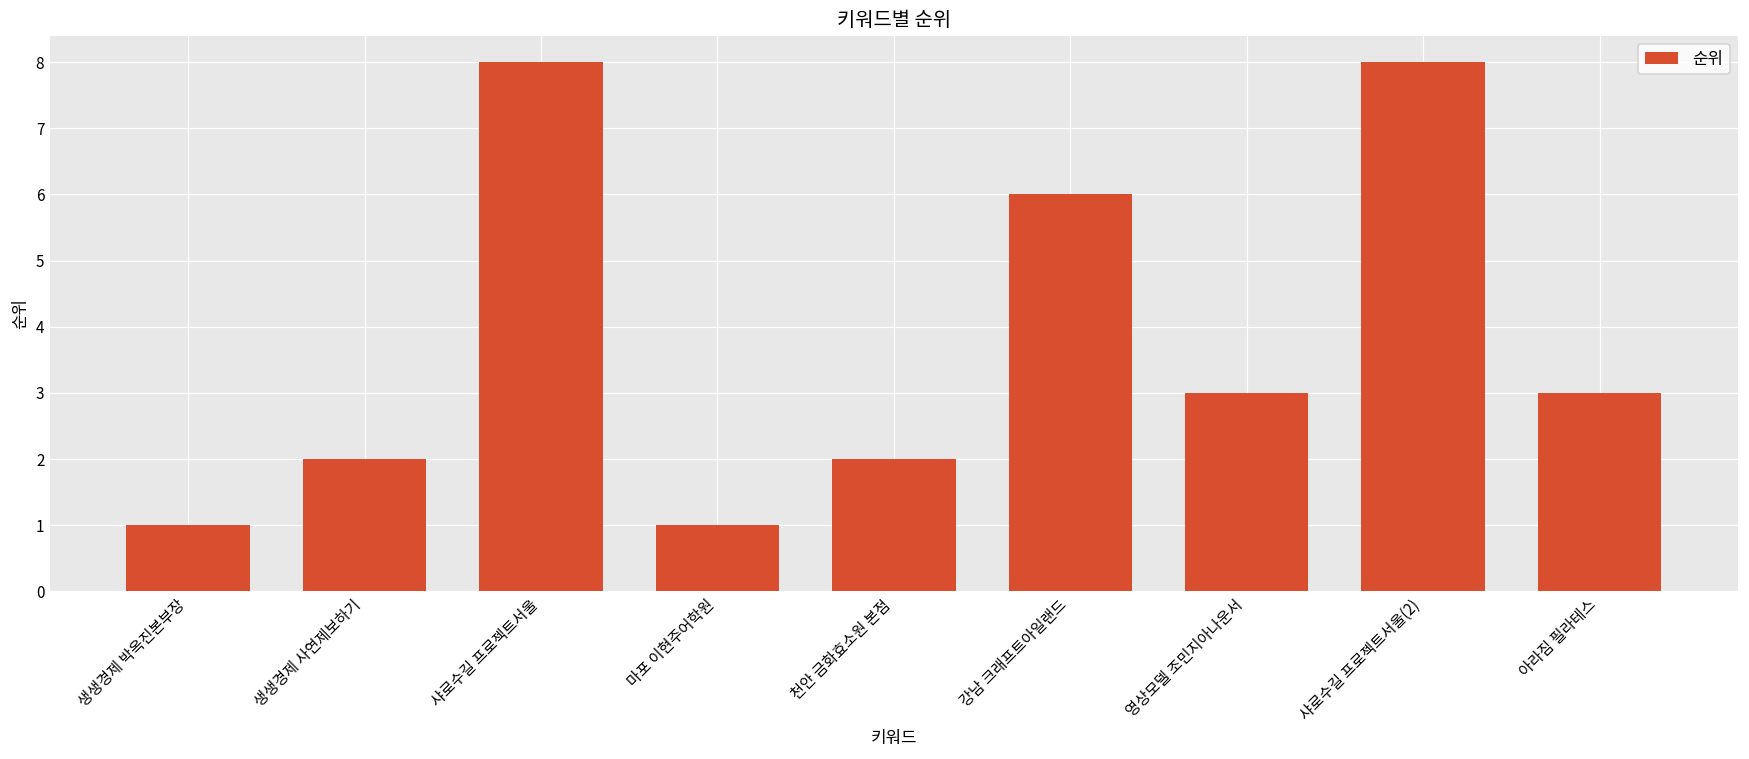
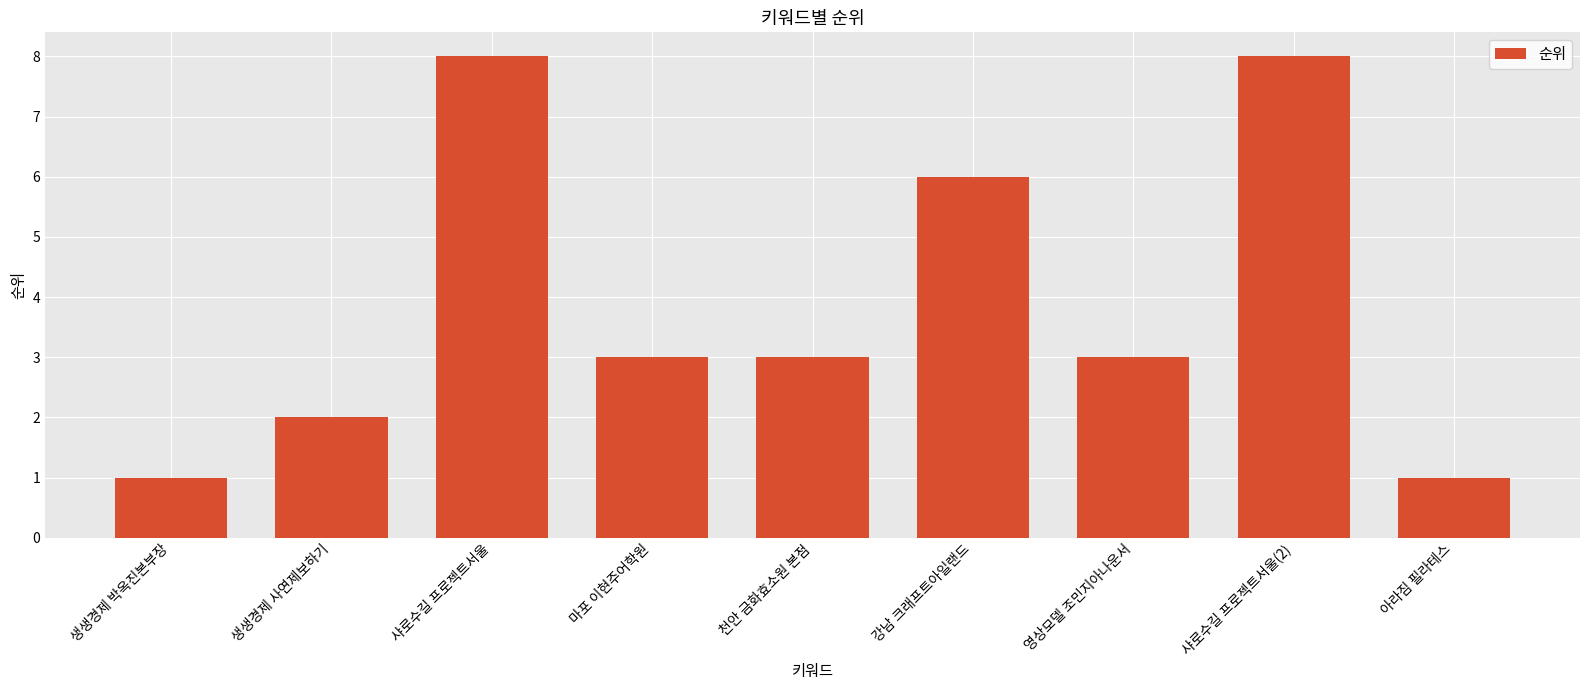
마포 이현주어학원: 1 -> 3
천안 금화효소원 본점: 2 -> 3
아라짐 필라테스: 3 -> 1
